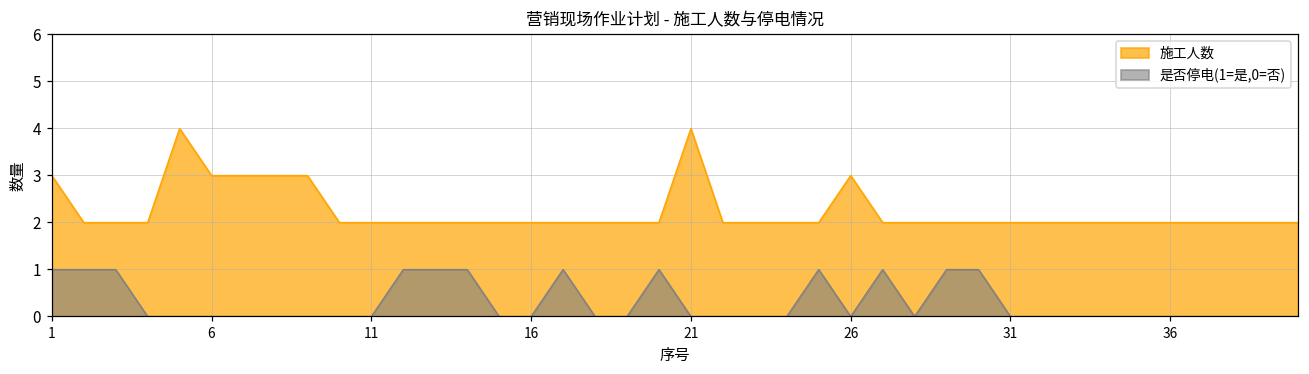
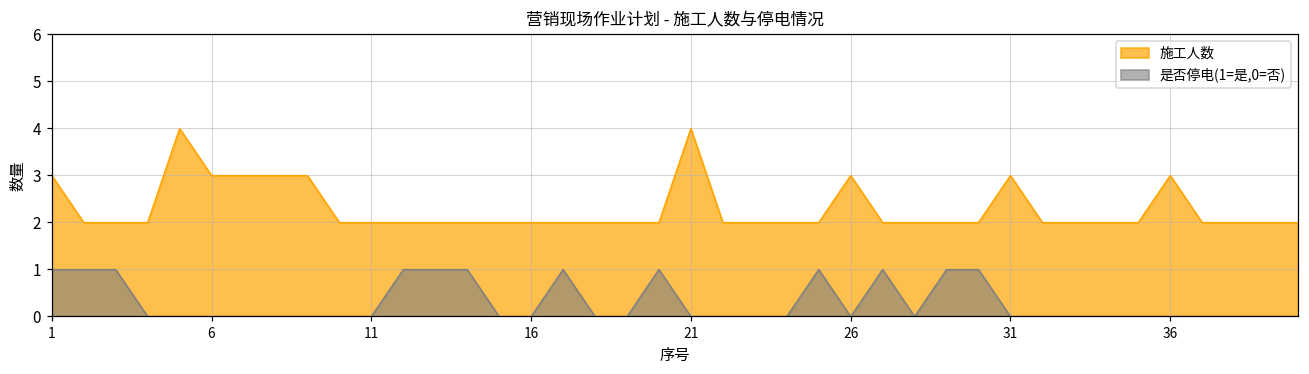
施工人数, 31: 2 -> 3
施工人数, 36: 2 -> 3
